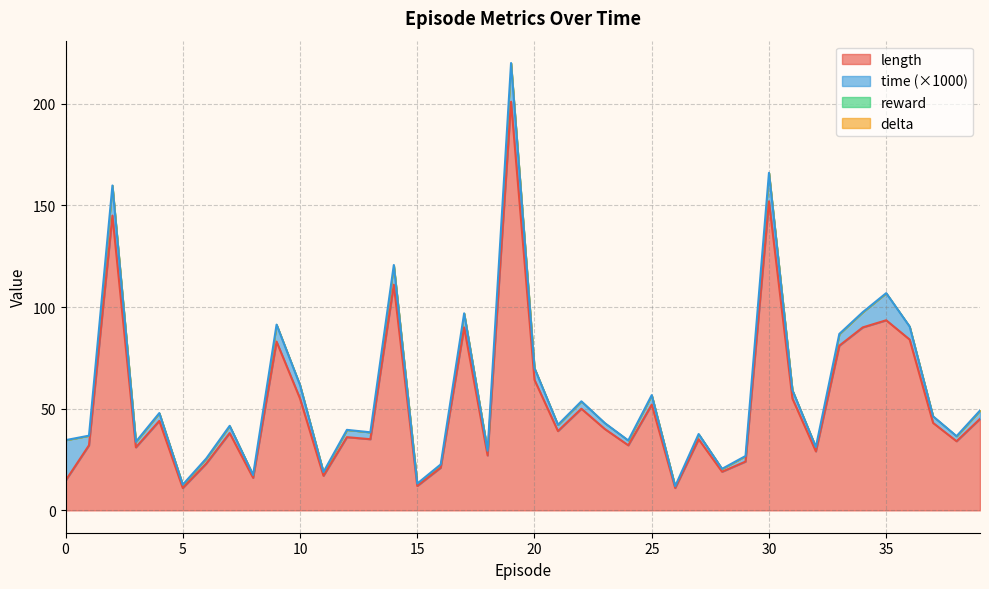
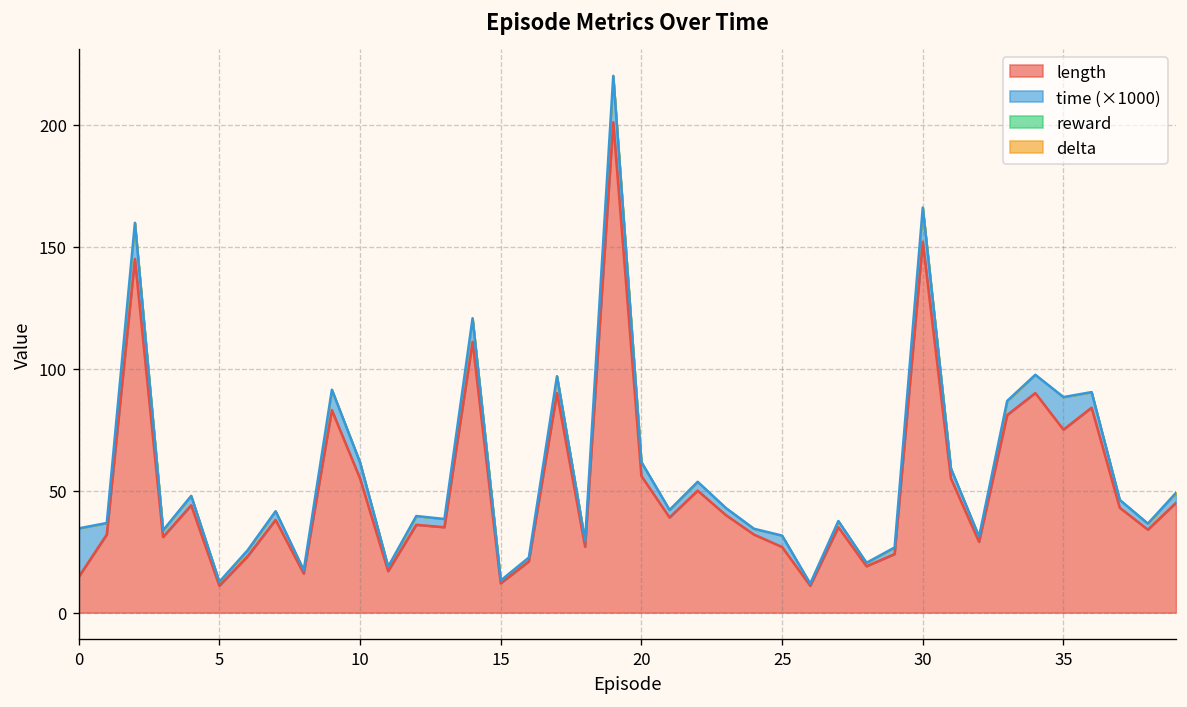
length, 20: 64 -> 56
length, 25: 52 -> 27
length, 35: 94 -> 75
